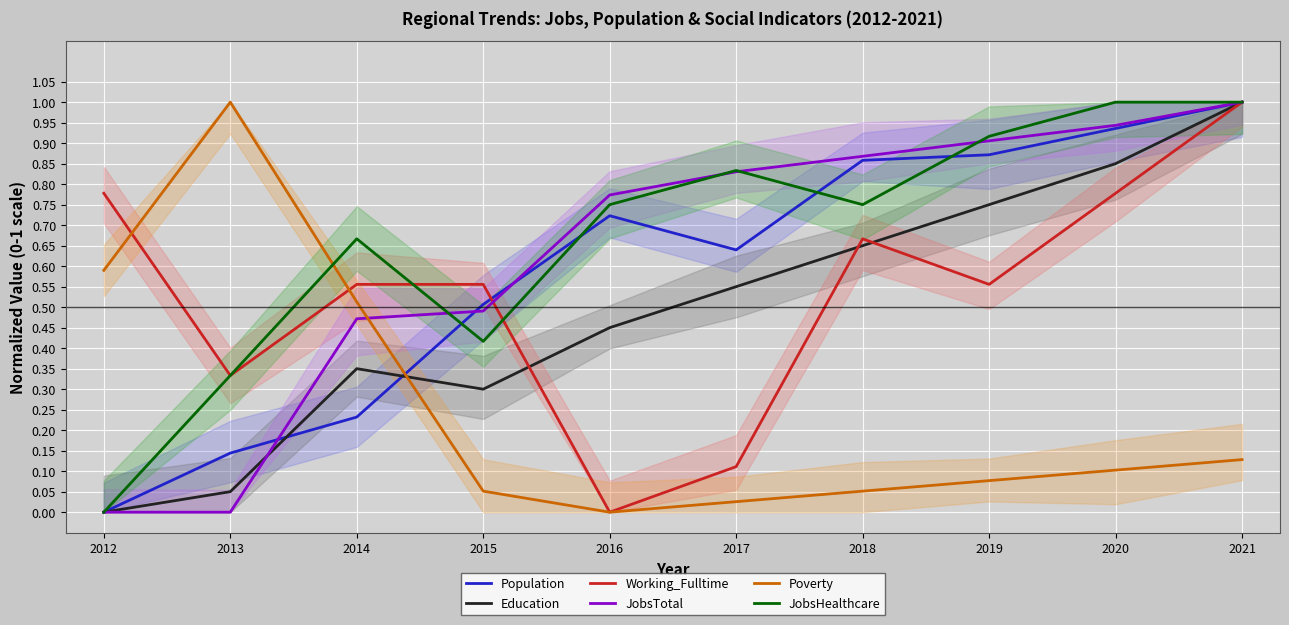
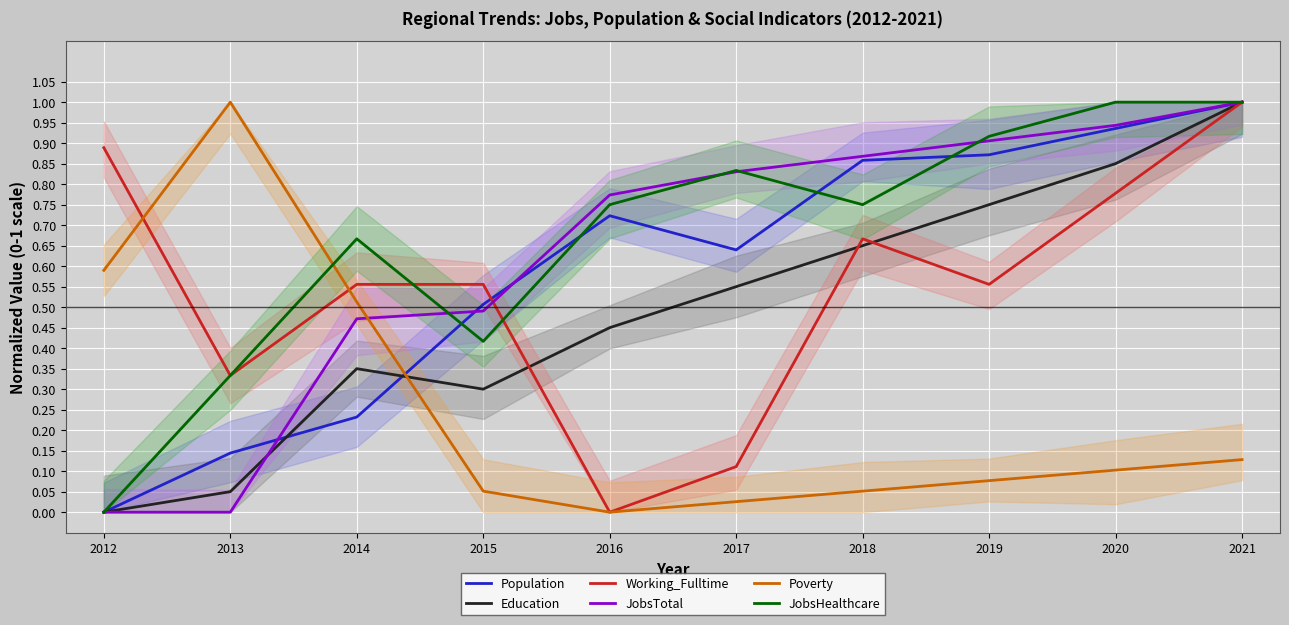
Working_Fulltime, 2012: 0.78 -> 0.89
